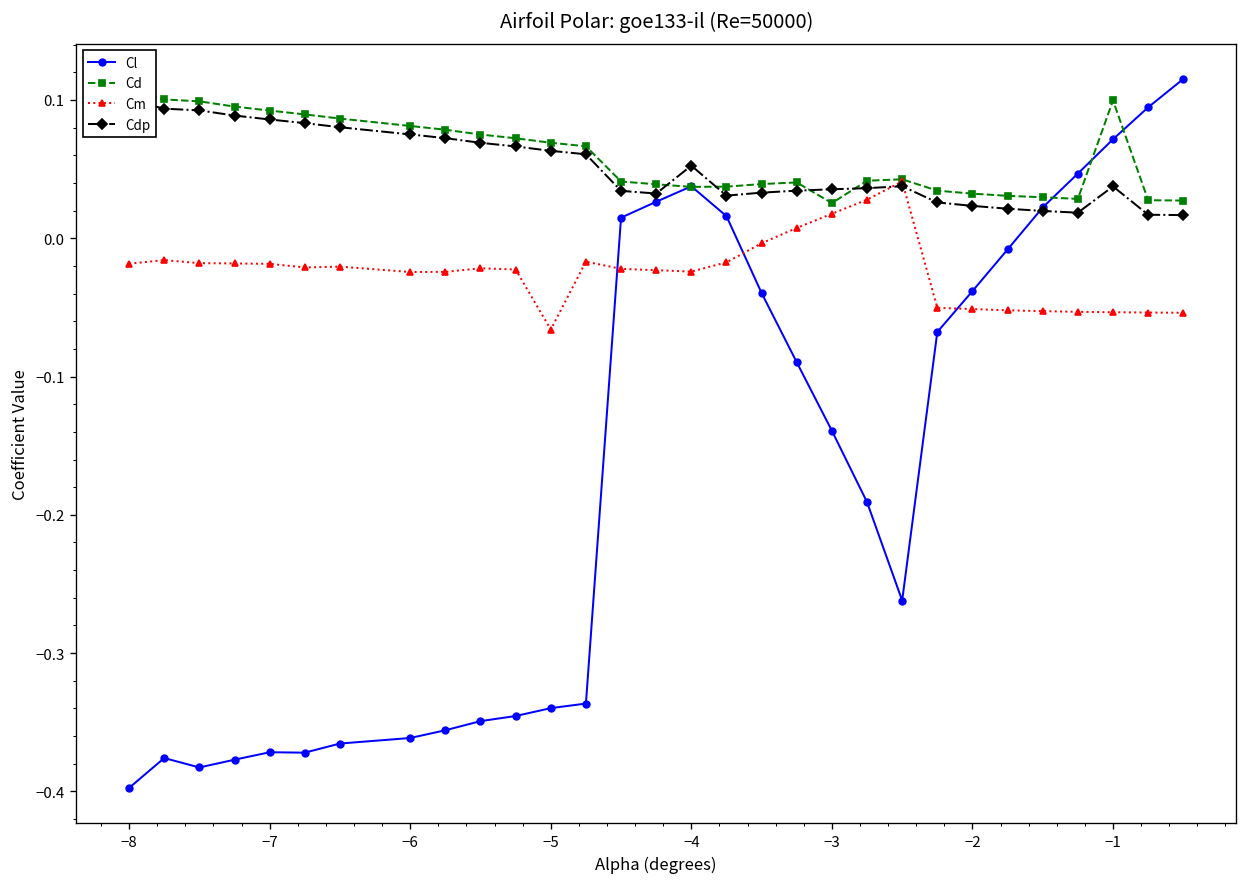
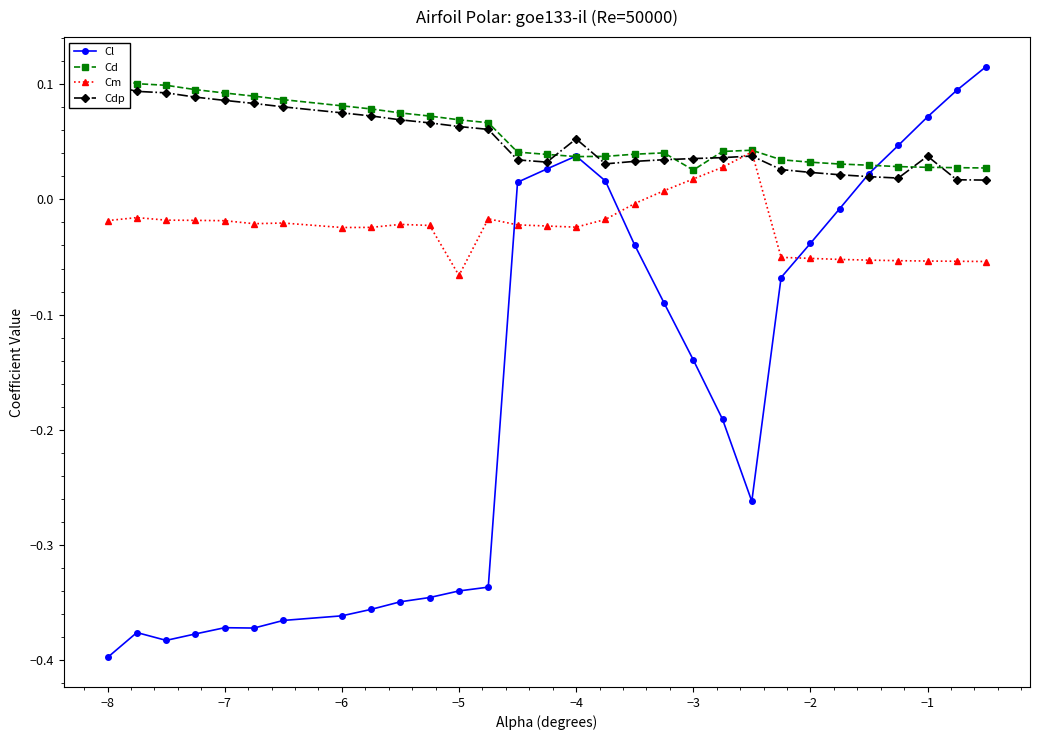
Cd, −1: 0.100 -> 0.028
